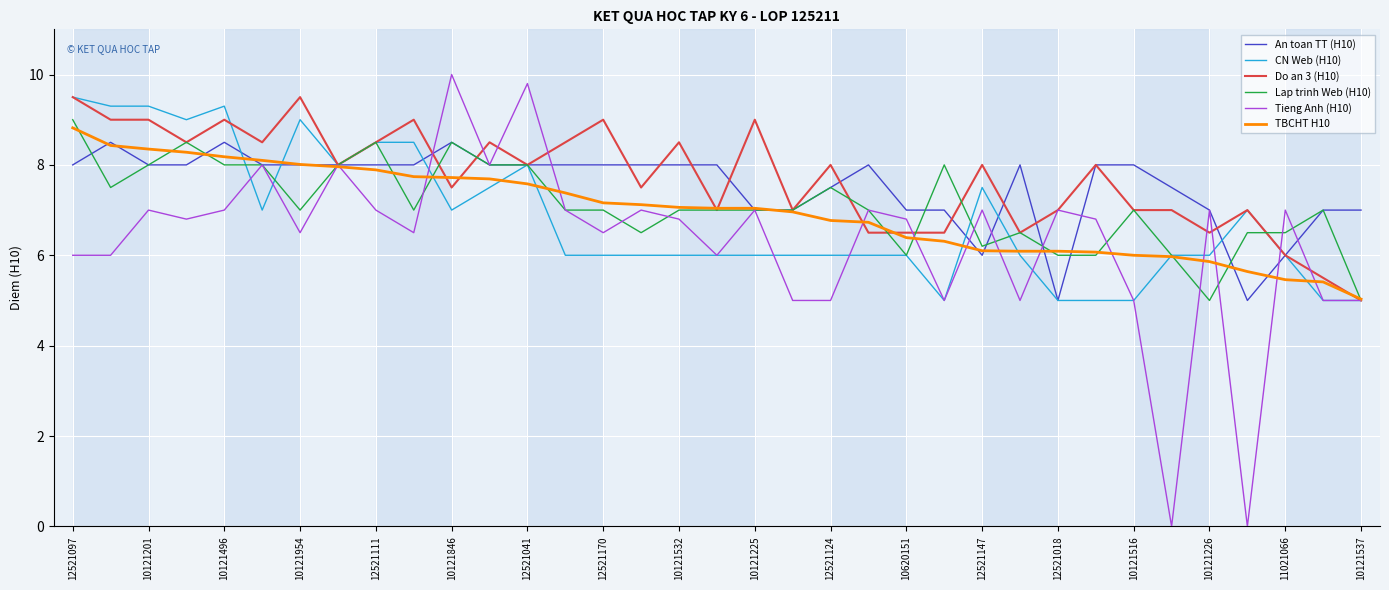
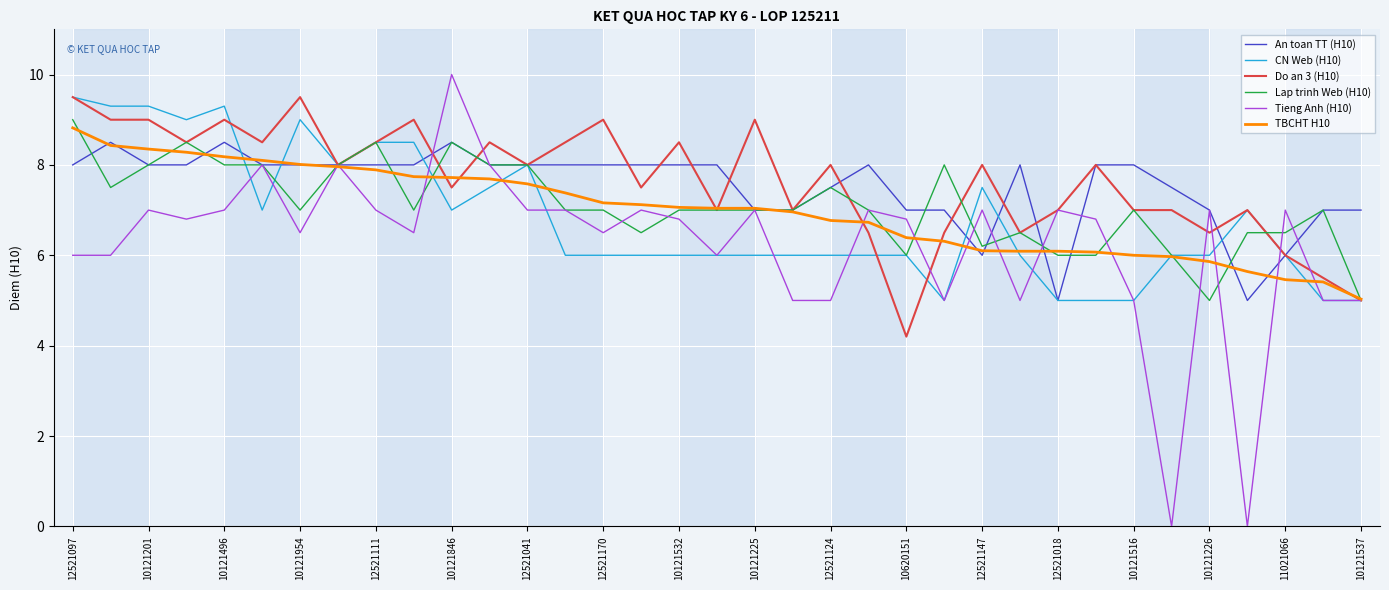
Tieng Anh (H10), 12521041: 9.8 -> 7.0
Do an 3 (H10), 10620151: 6.5 -> 4.2
